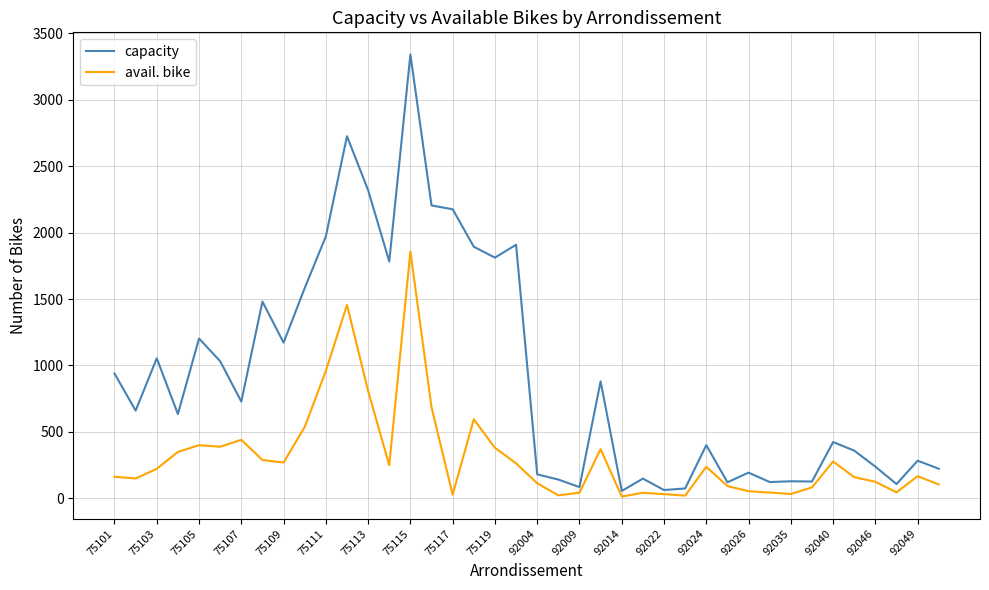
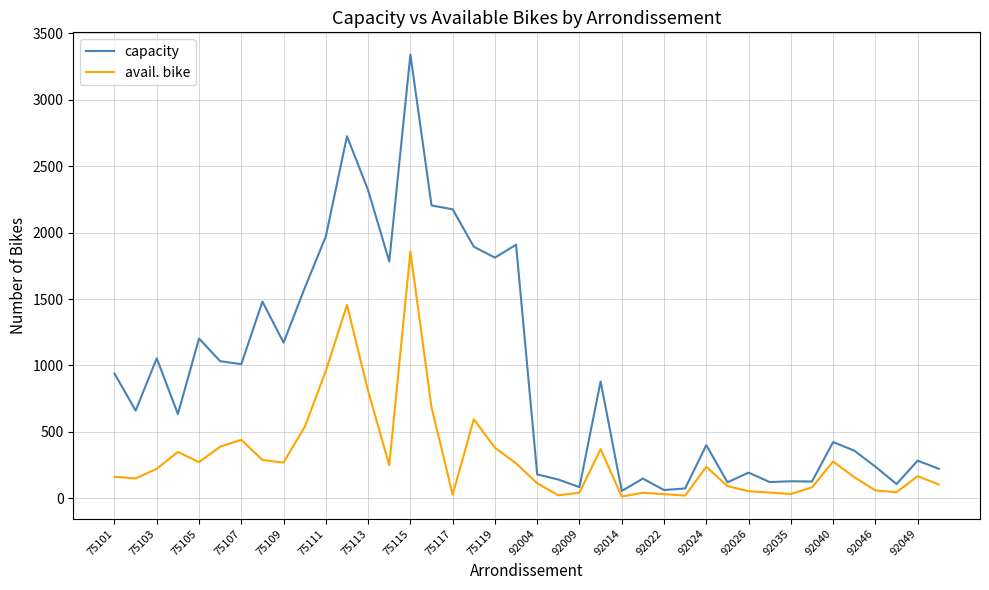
avail. bike, 75105: 400 -> 270
capacity, 75107: 730 -> 1010
avail. bike, 92046: 120 -> 60
